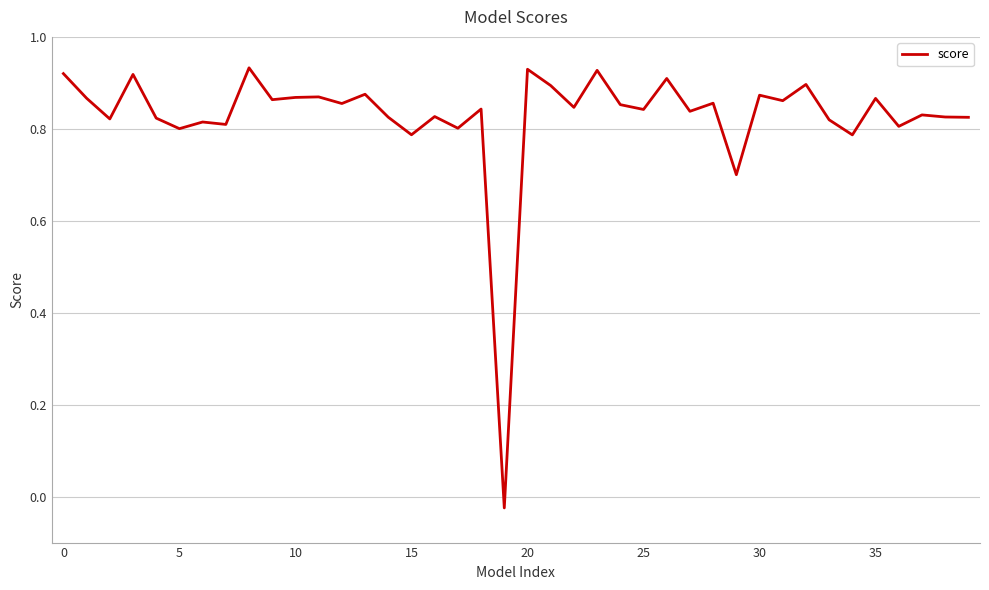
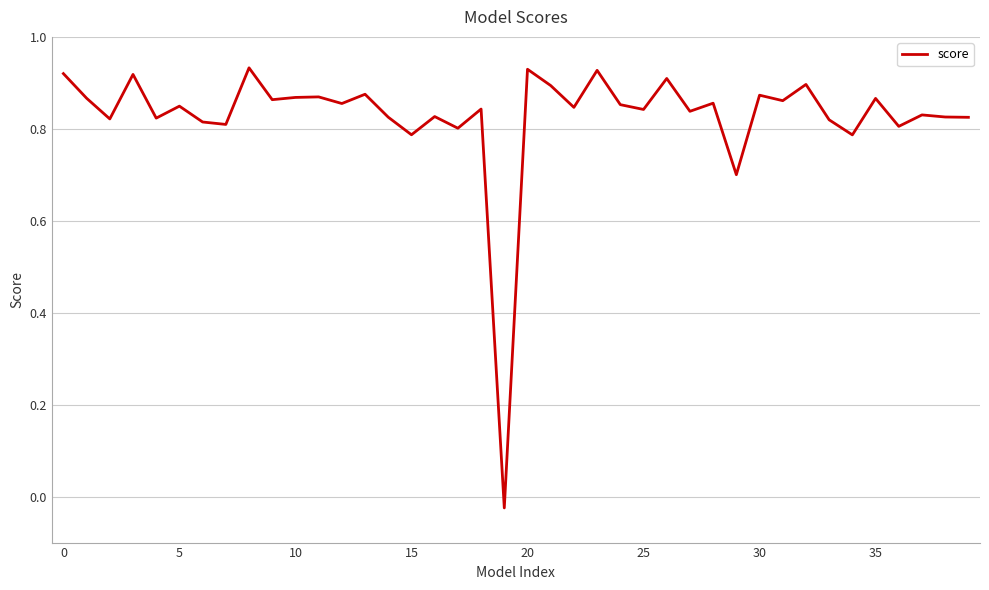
5: 0.80 -> 0.85
